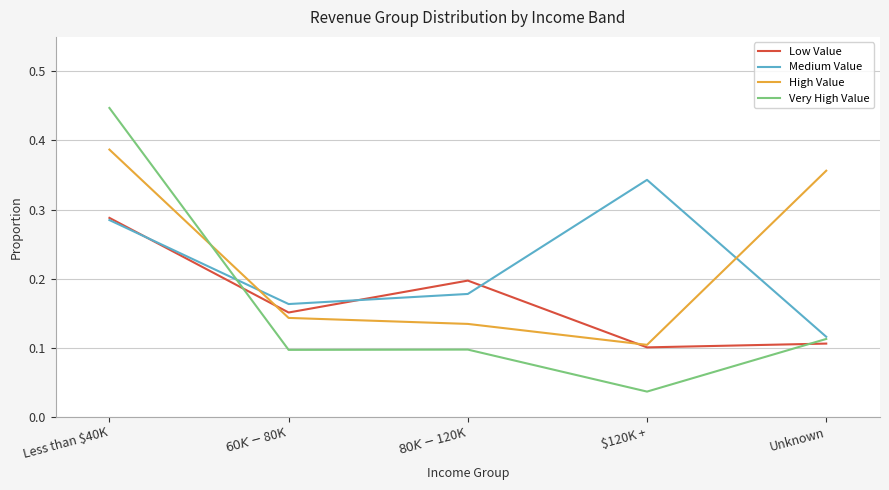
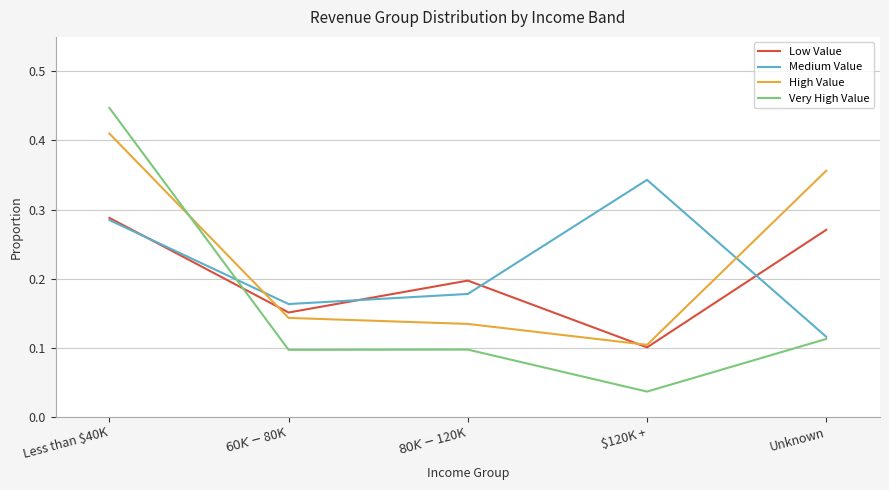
High Value, Less than $40K: 0.39 -> 0.41
Low Value, Unknown: 0.11 -> 0.27
